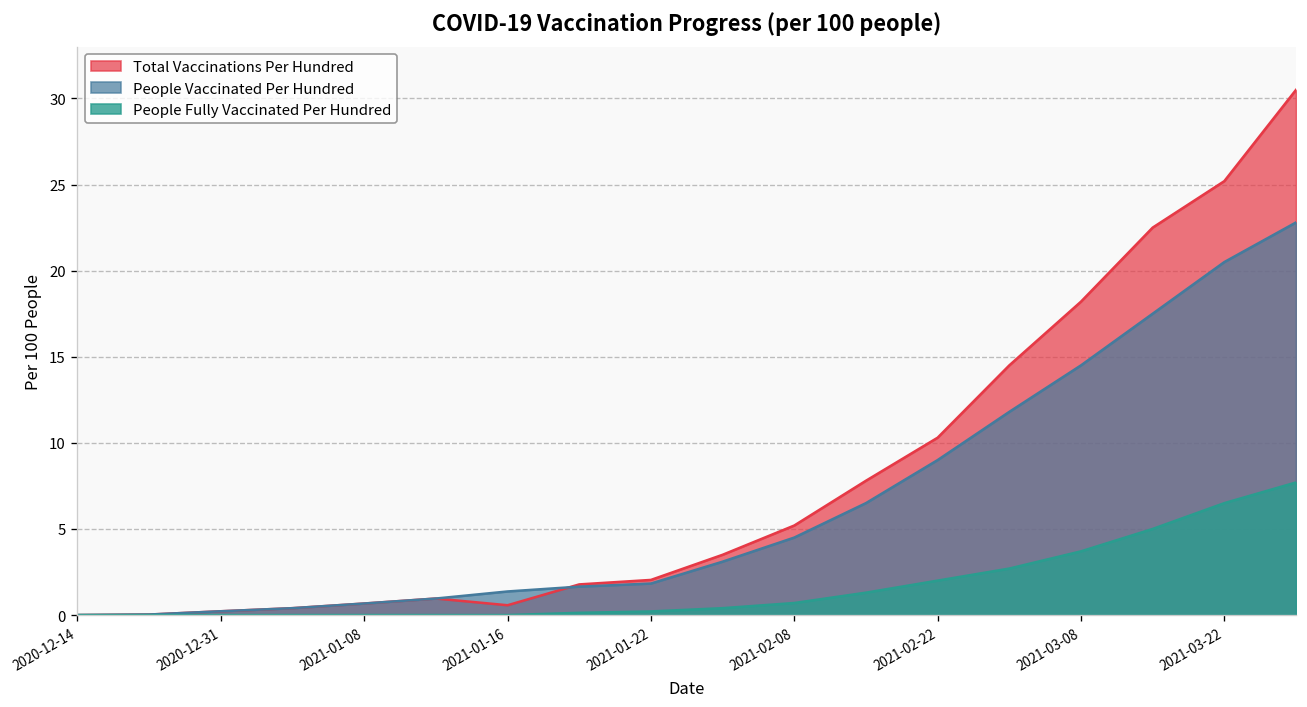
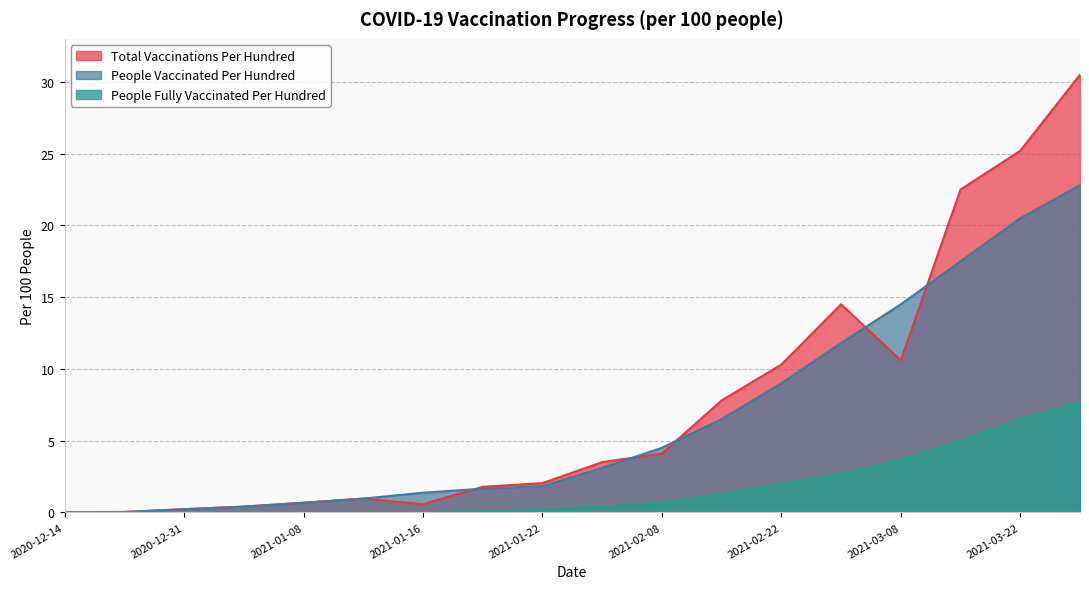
Total Vaccinations Per Hundred, 2021-02-08: 5.2 -> 4.1
Total Vaccinations Per Hundred, 2021-03-08: 18.2 -> 10.6
